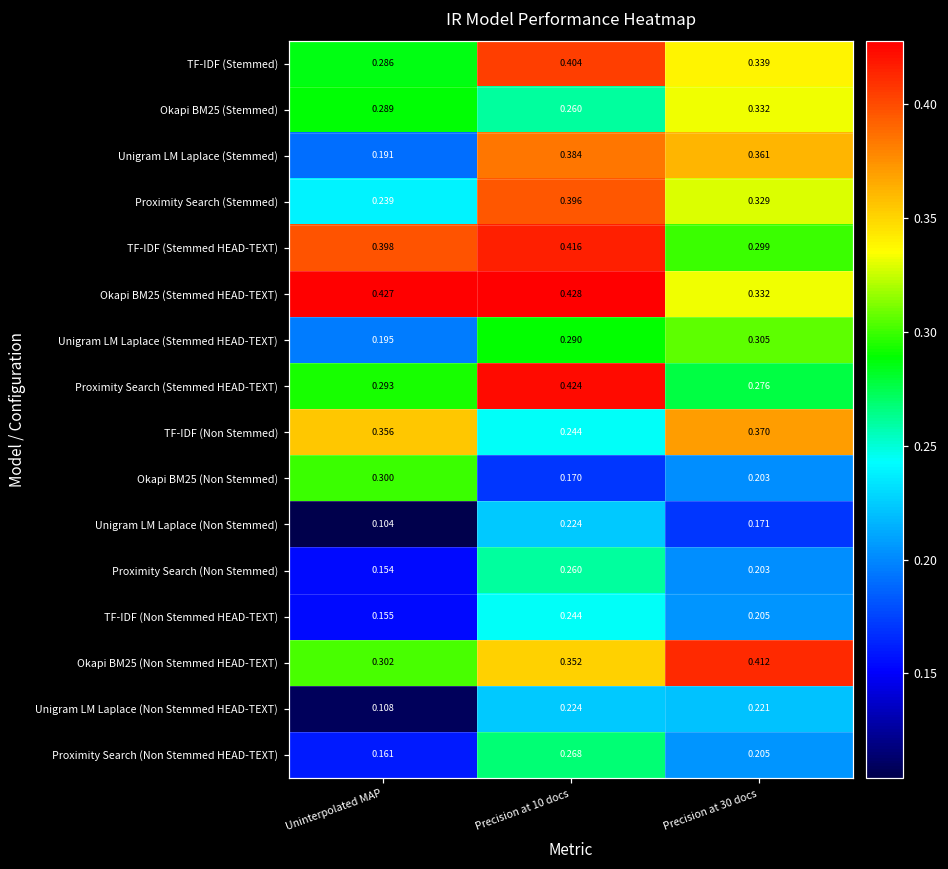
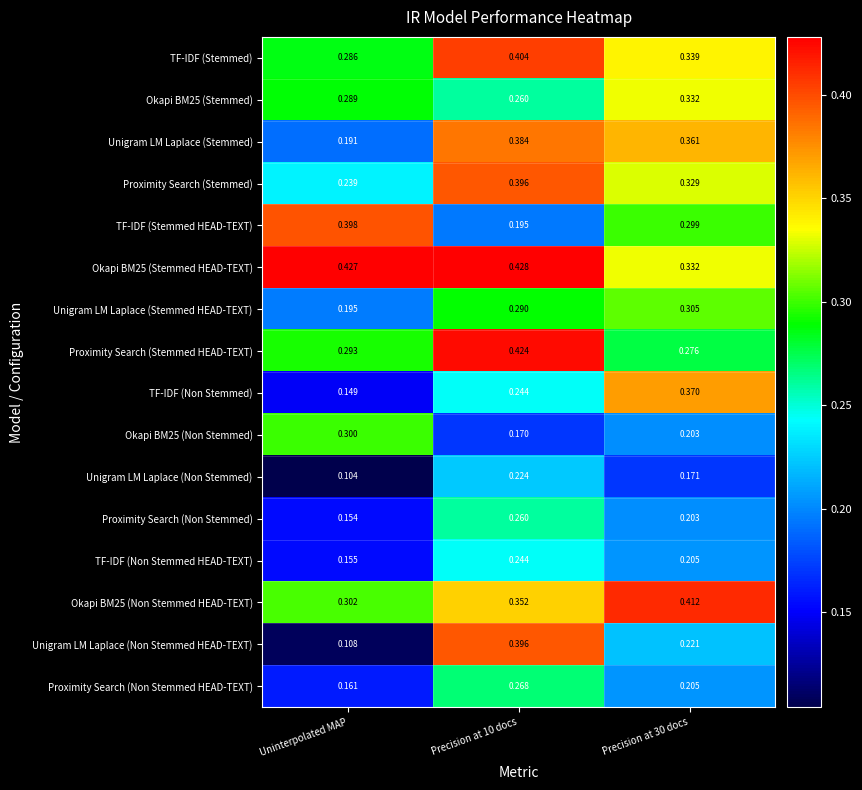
TF-IDF (Stemmed HEAD-TEXT), Precision at 10 docs: 0.416 -> 0.195
TF-IDF (Non Stemmed), Uninterpolated MAP: 0.356 -> 0.149
Unigram LM Laplace (Non Stemmed HEAD-TEXT), Precision at 10 docs: 0.224 -> 0.396
